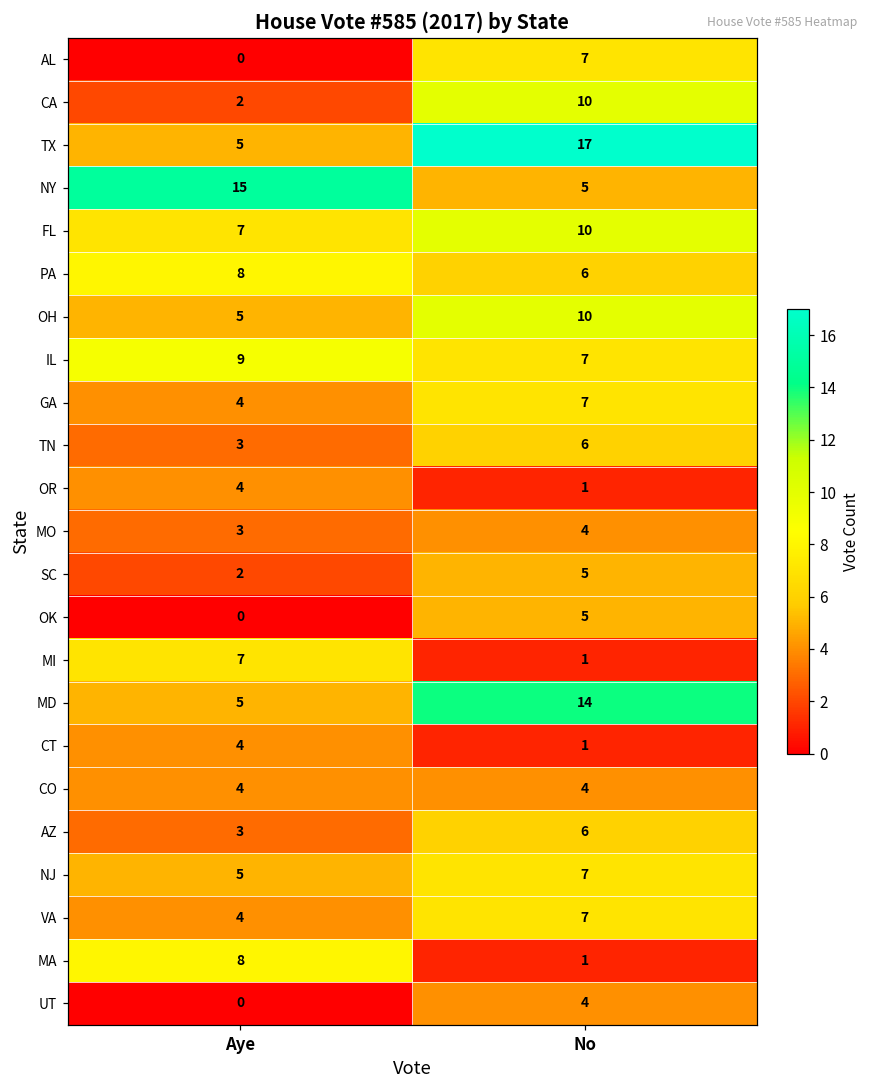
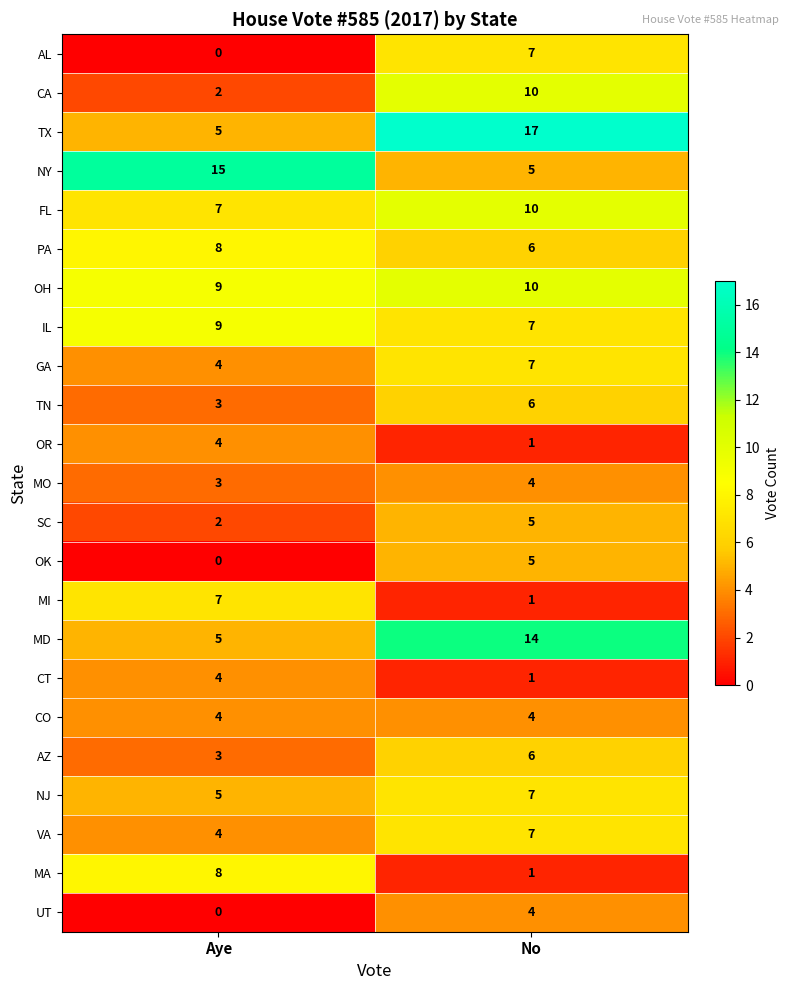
OH, Aye: 5 -> 9
